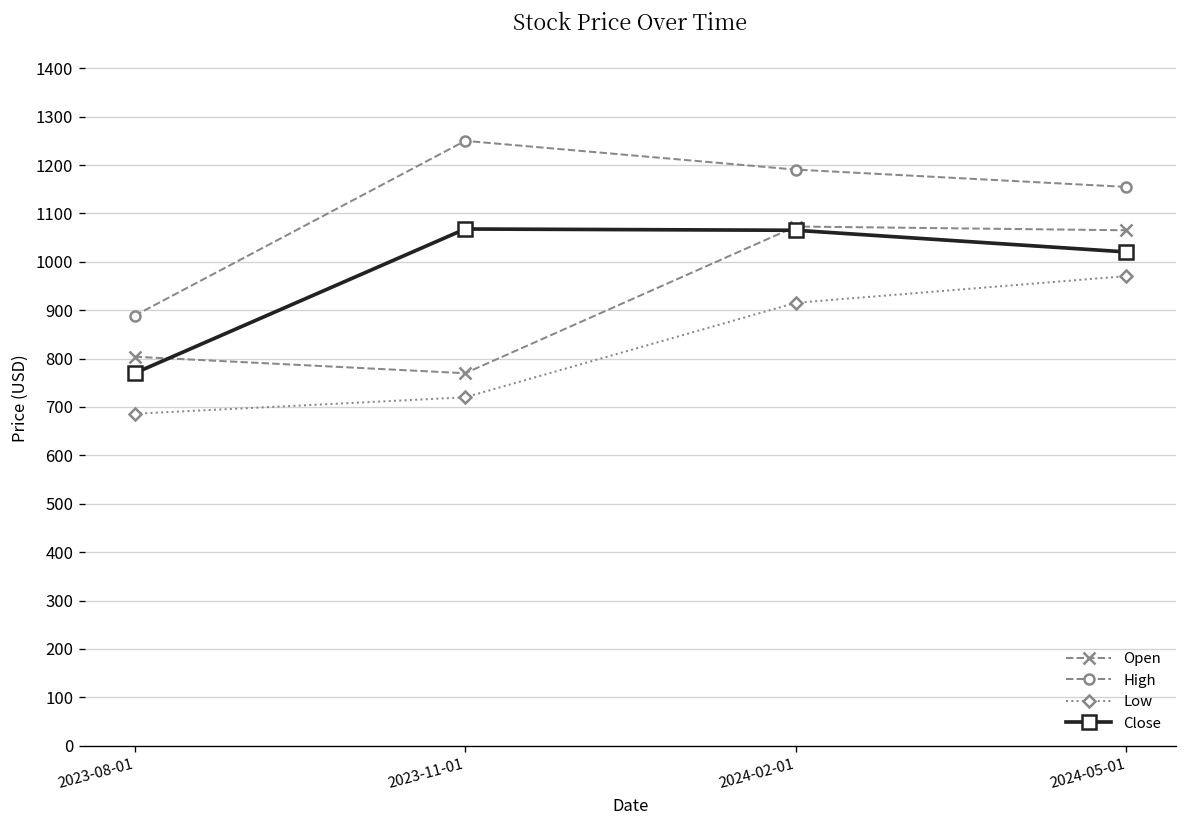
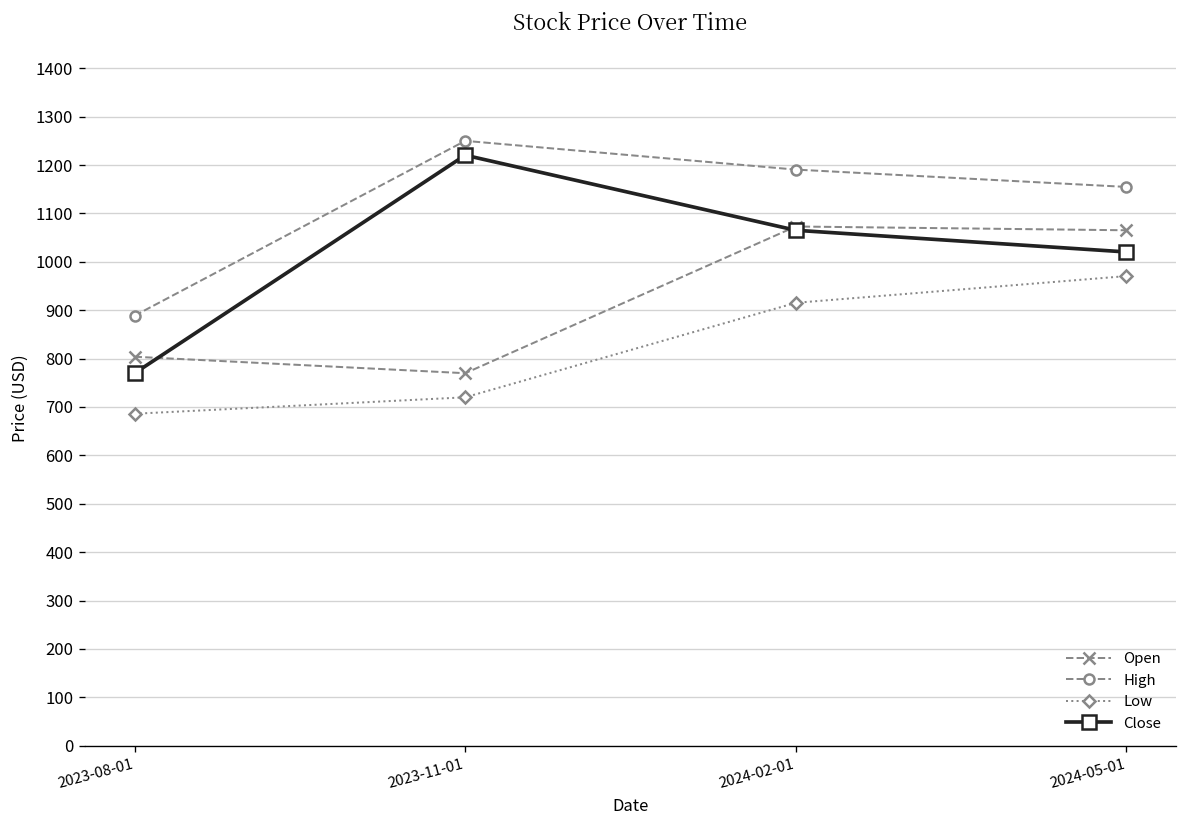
Close, 2023-11-01: 1070 -> 1220
